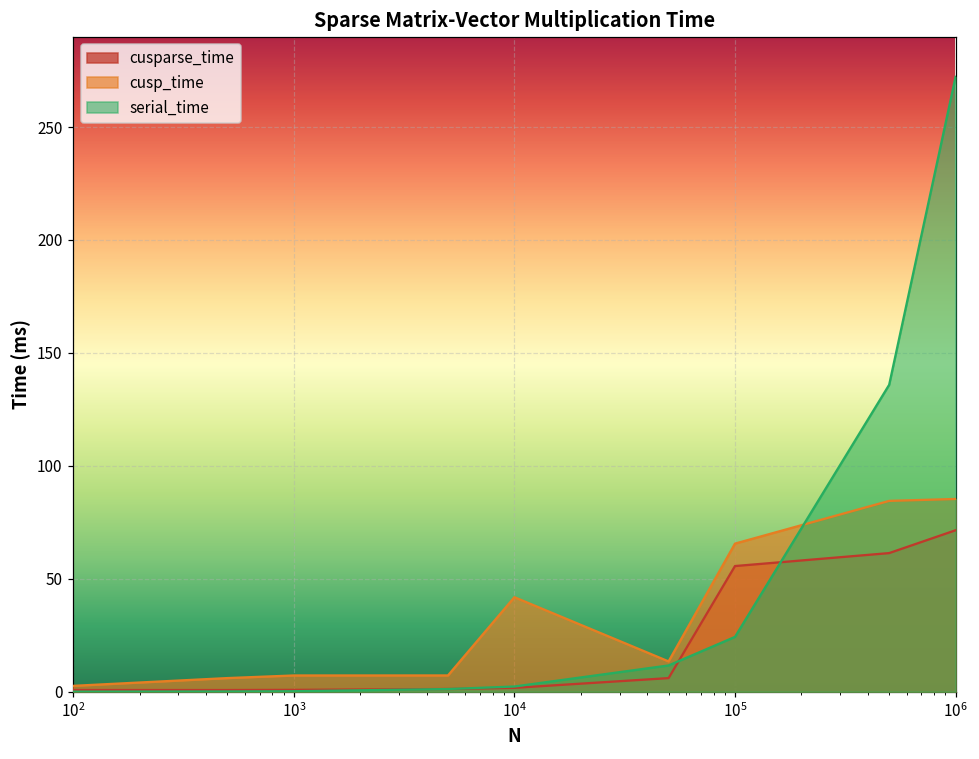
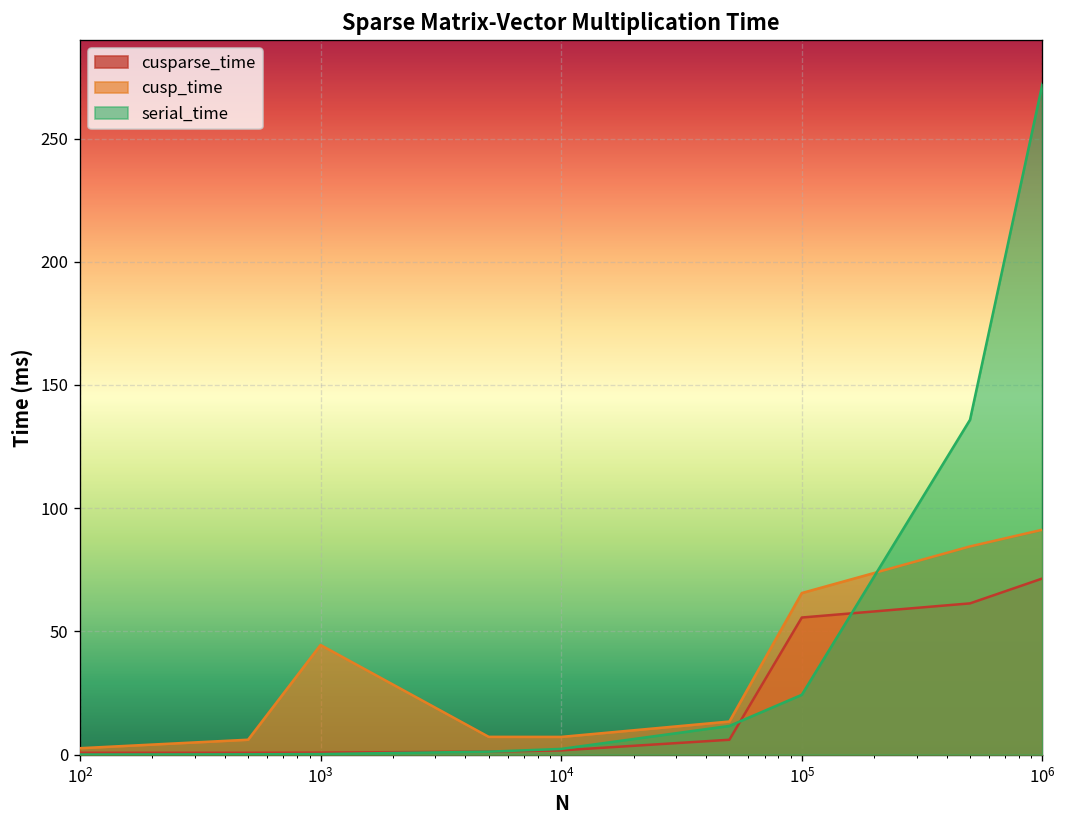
cusp_time, 10^3: 7 -> 44
cusp_time, 10^4: 42 -> 7
cusp_time, 10^6: 85 -> 91
